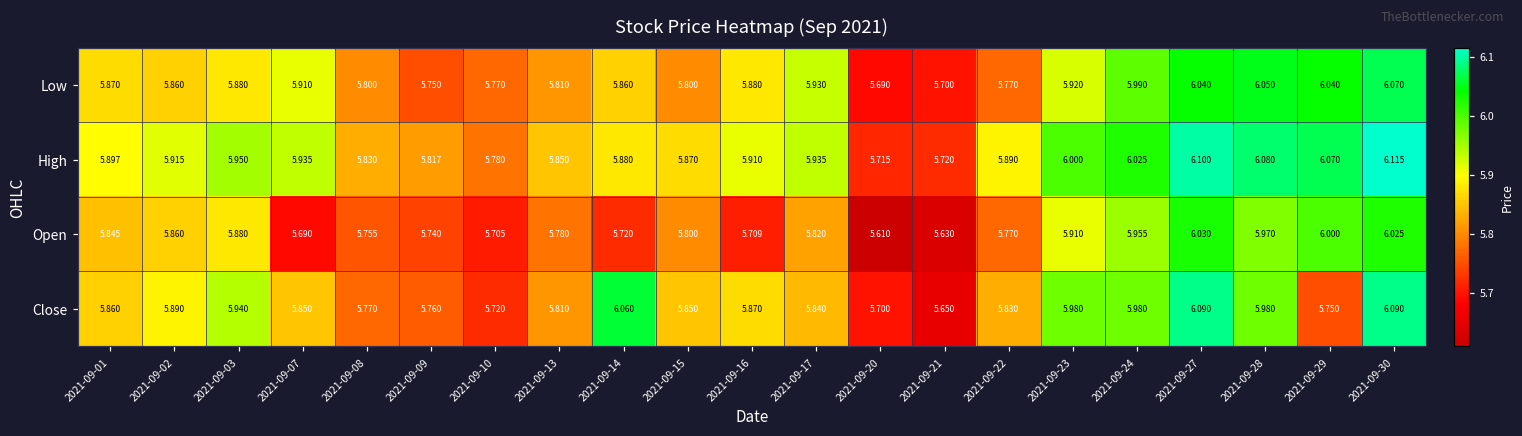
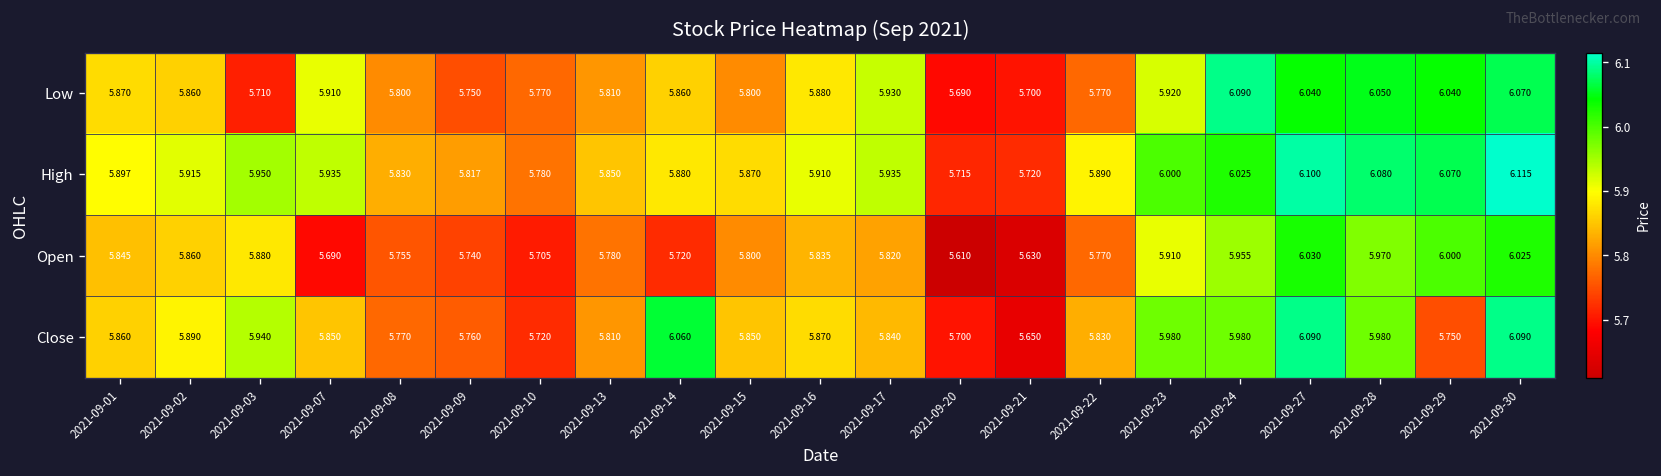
Low, 2021-09-03: 5.880 -> 5.710
Low, 2021-09-24: 5.990 -> 6.090
Open, 2021-09-16: 5.709 -> 5.835
